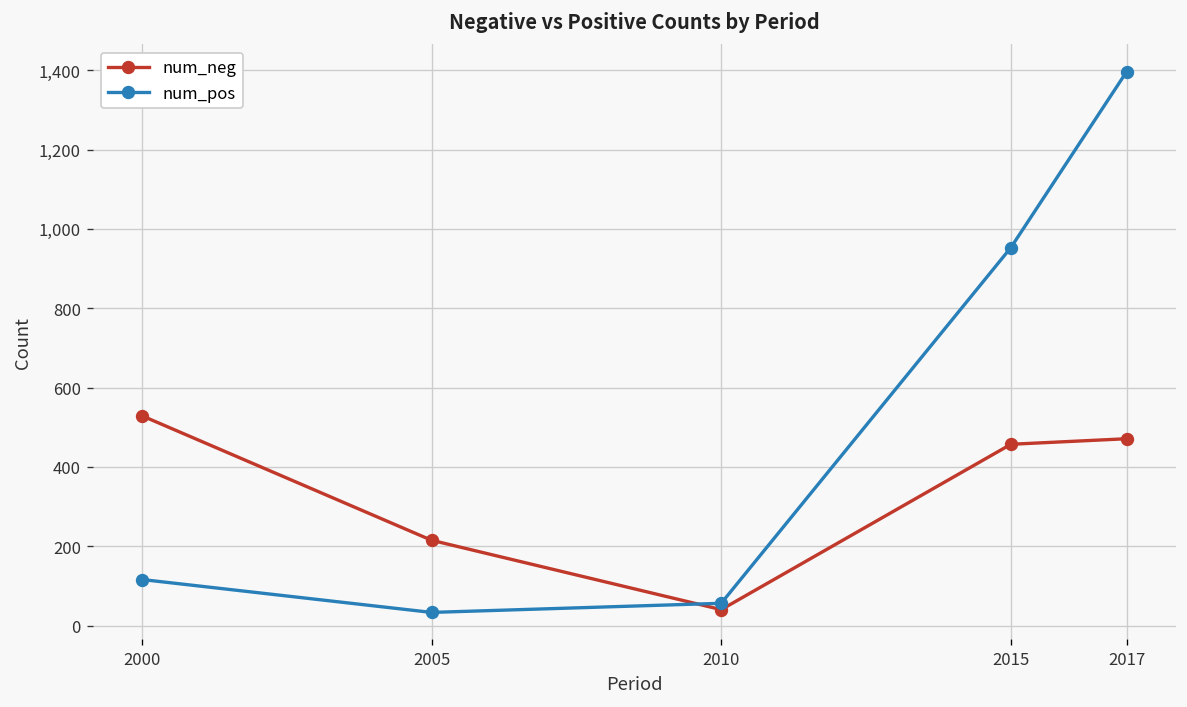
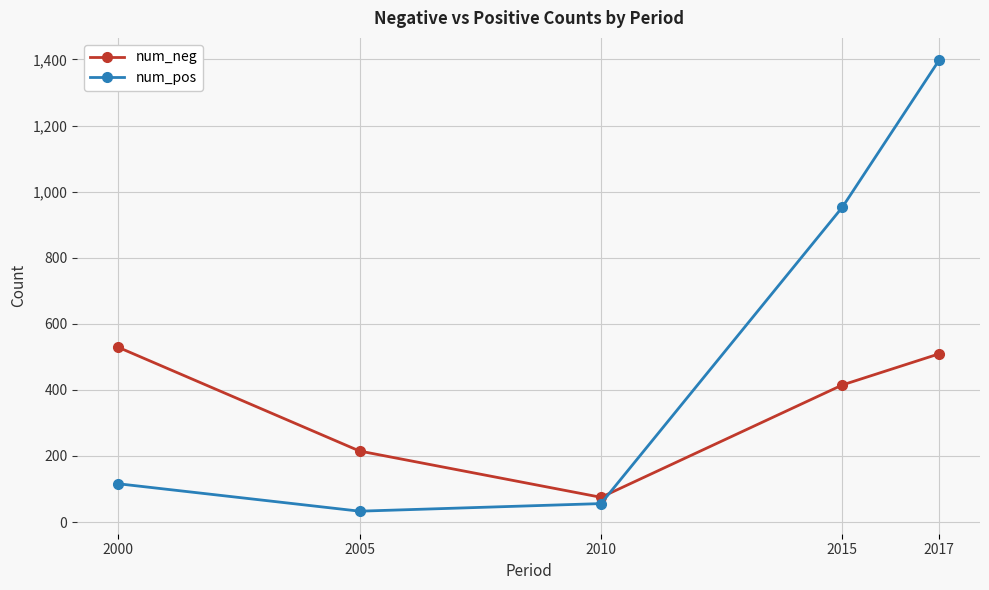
num_neg, 2010: 40 -> 80
num_neg, 2015: 460 -> 420
num_neg, 2017: 470 -> 510
